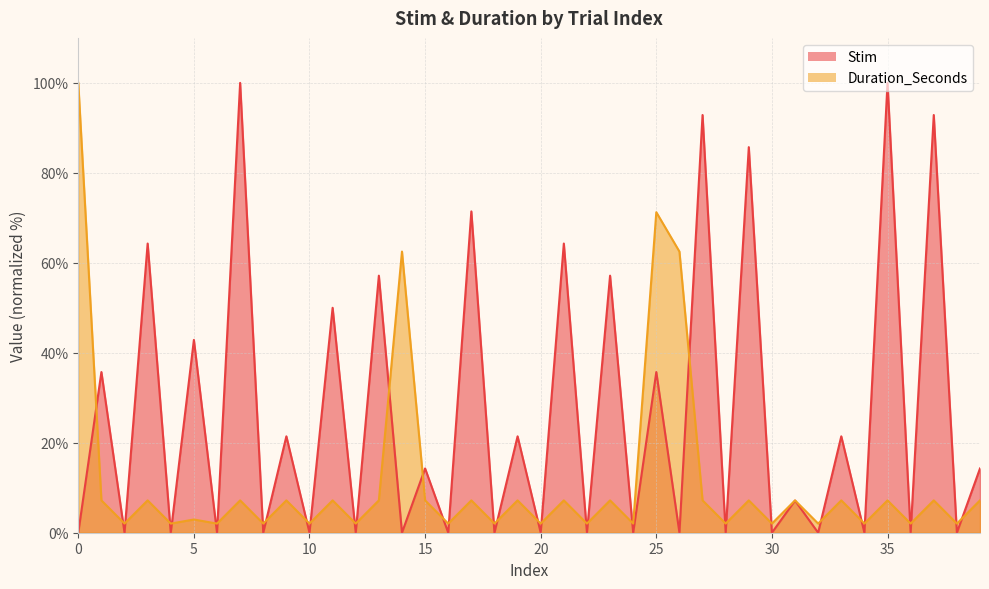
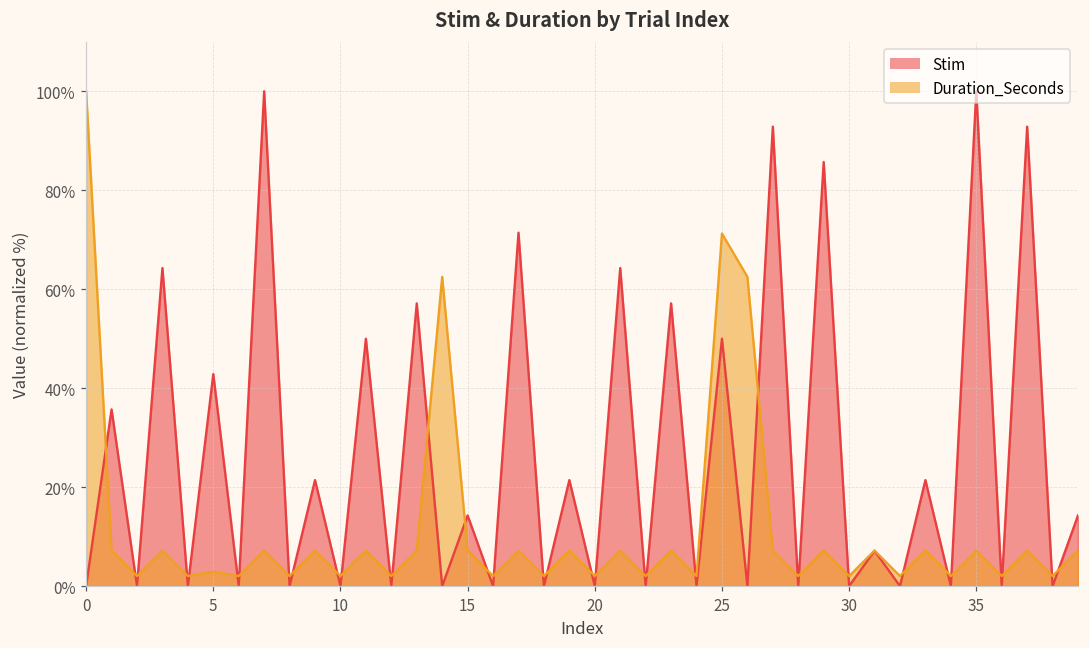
Stim, 25: 36% -> 50%
